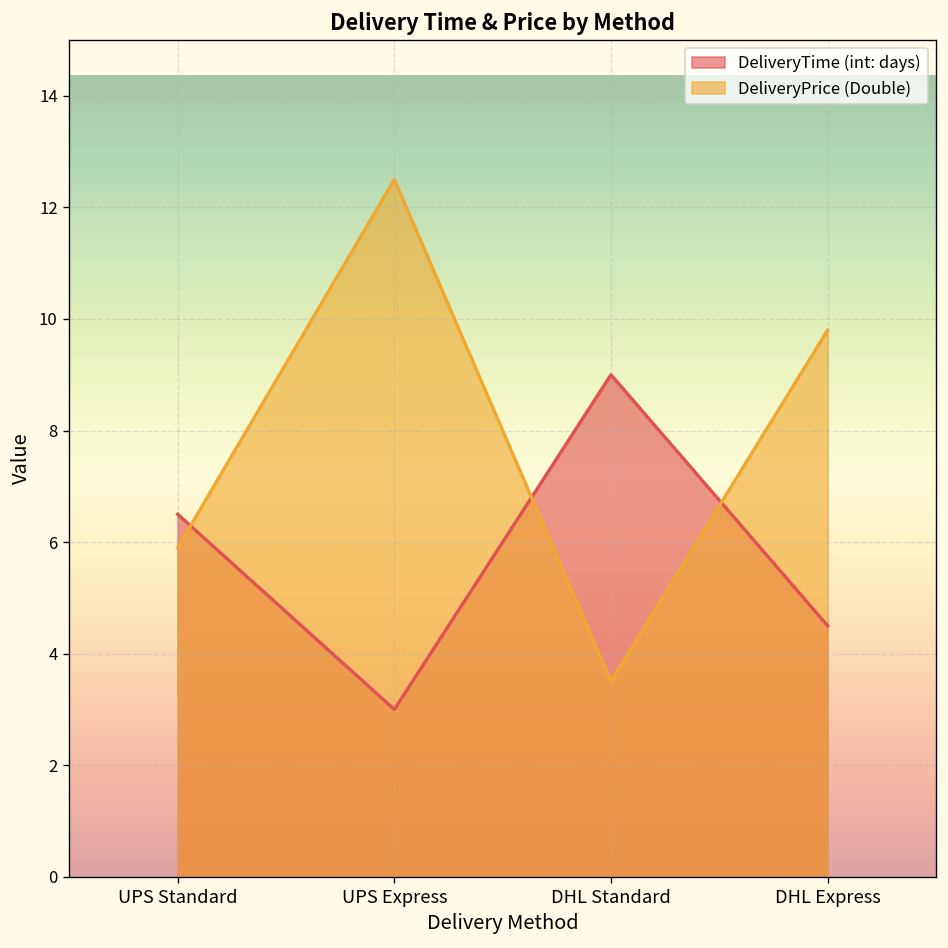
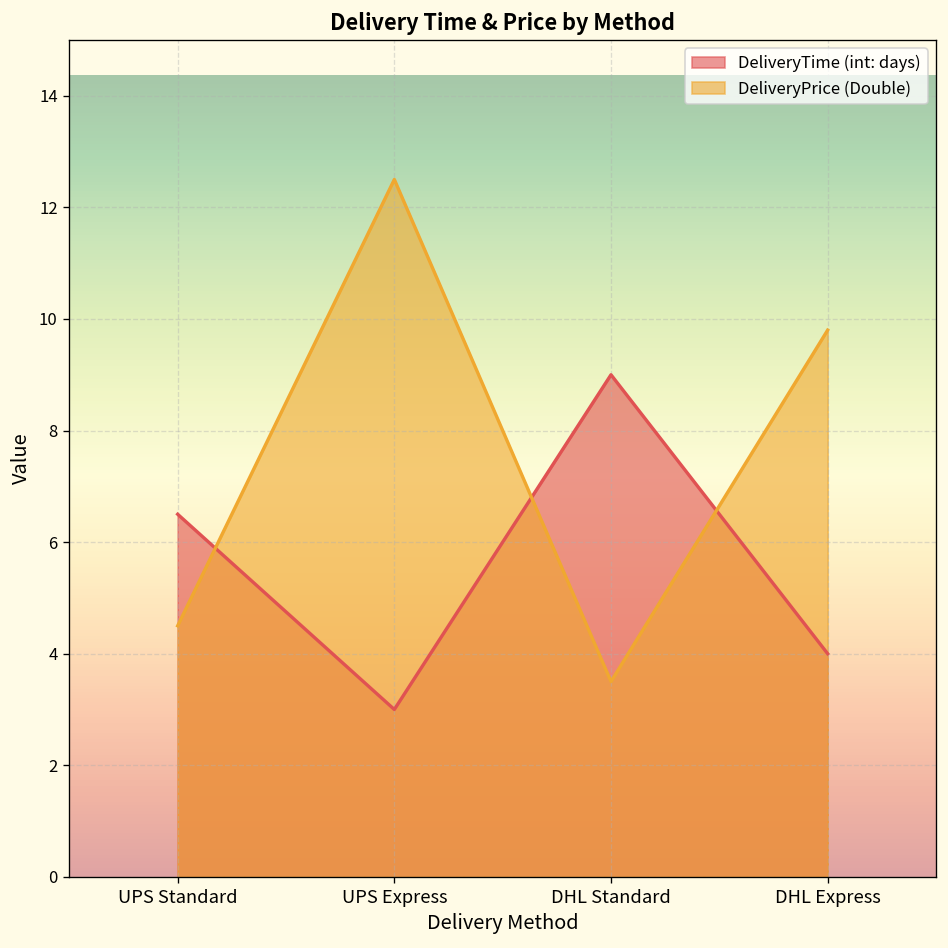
DeliveryPrice (Double), UPS Standard: 5.9 -> 4.5
DeliveryTime (int: days), DHL Express: 4.5 -> 4.0
